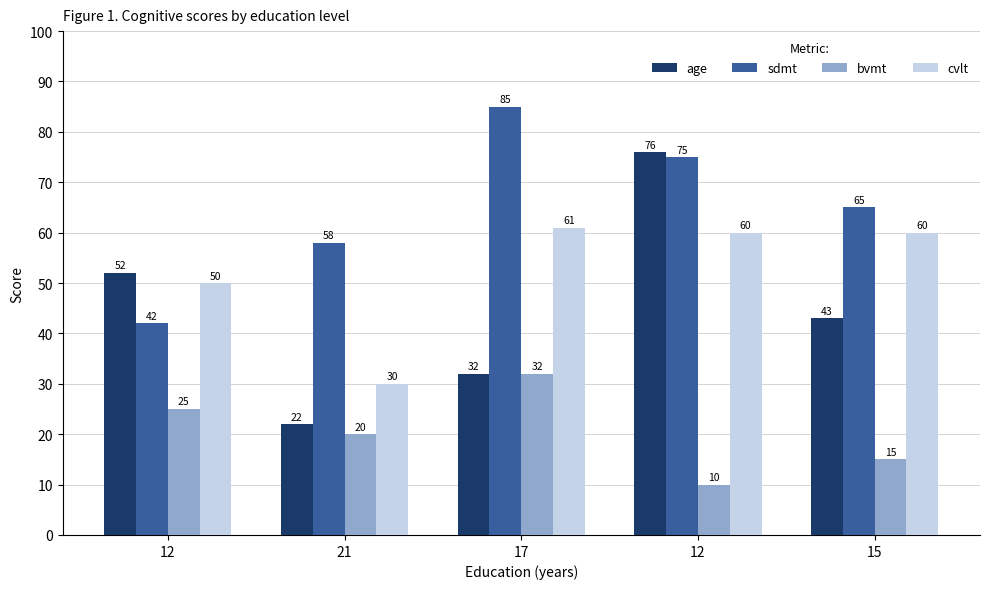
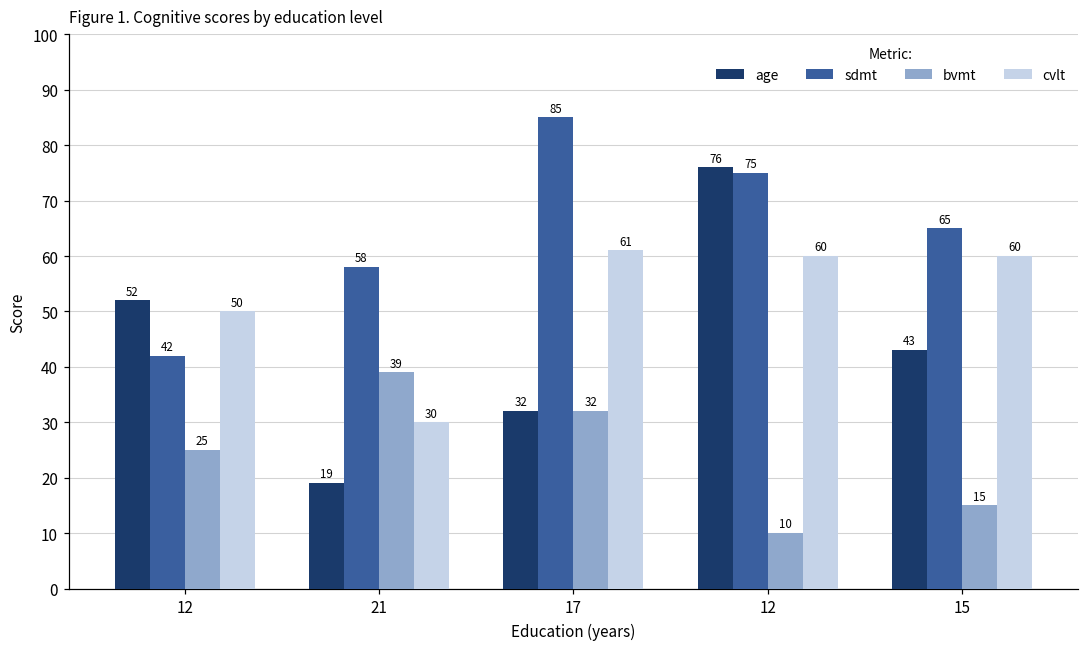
age, 21: 22 -> 19
bvmt, 21: 20 -> 39
